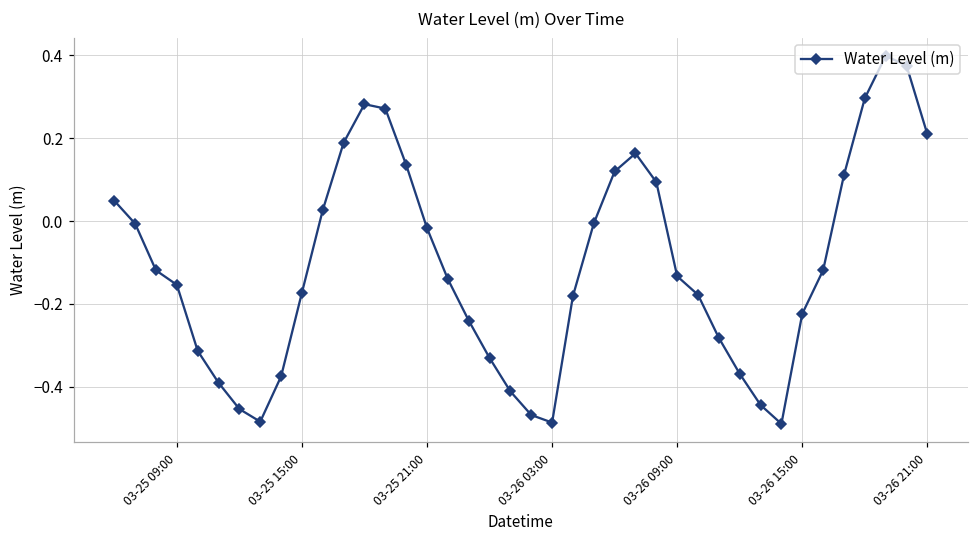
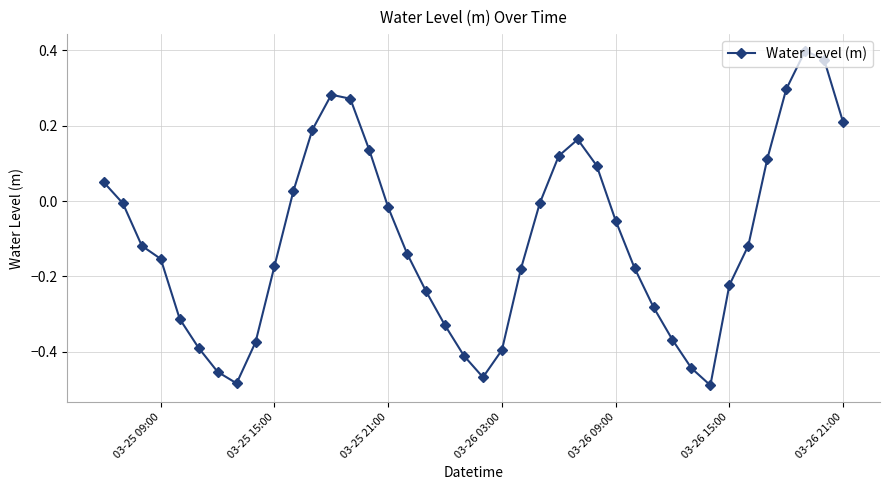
03-26 03:00: -0.49 -> -0.40
03-26 09:00: -0.13 -> -0.05
